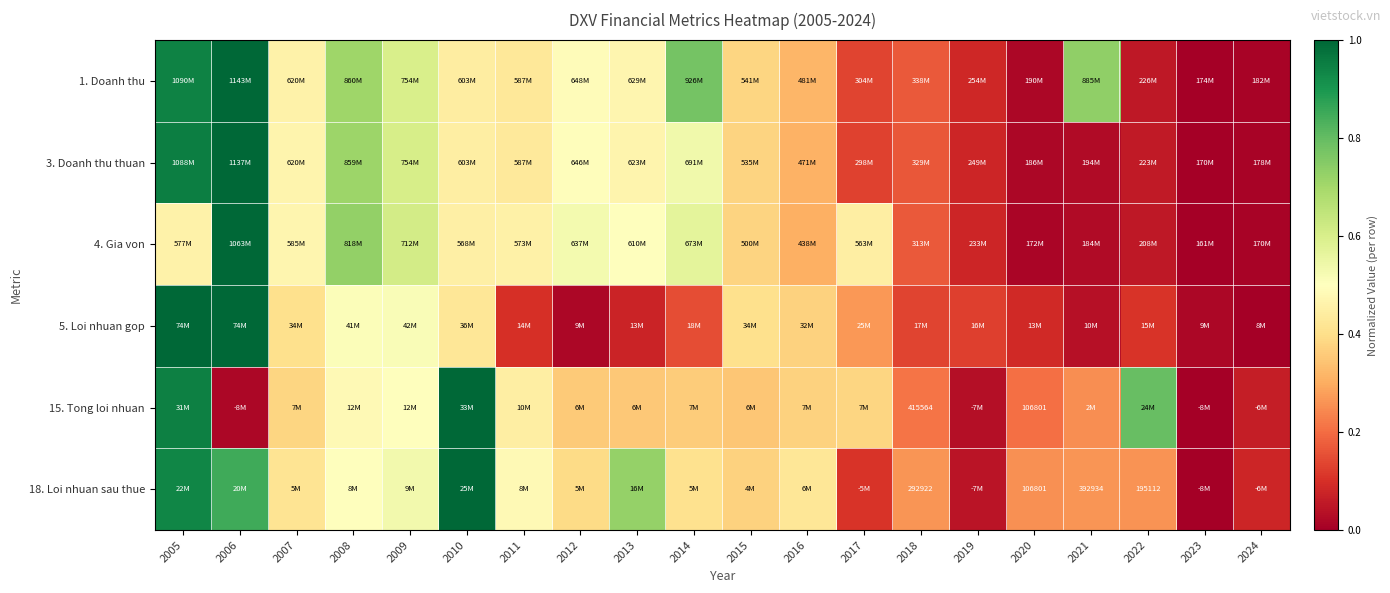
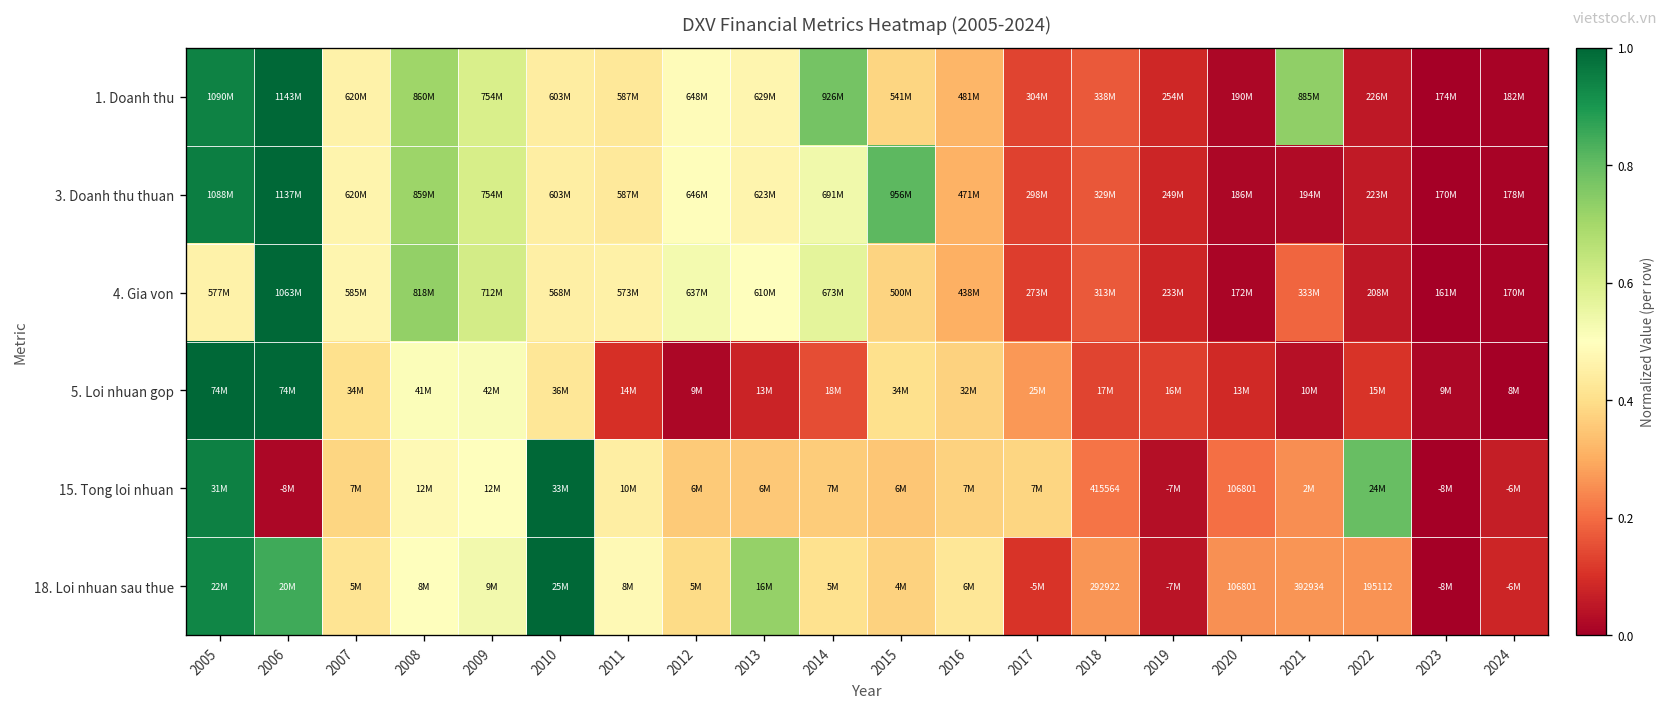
3. Doanh thu thuan, 2015: 535M -> 956M
4. Gia von, 2017: 563M -> 273M
4. Gia von, 2021: 184M -> 333M
